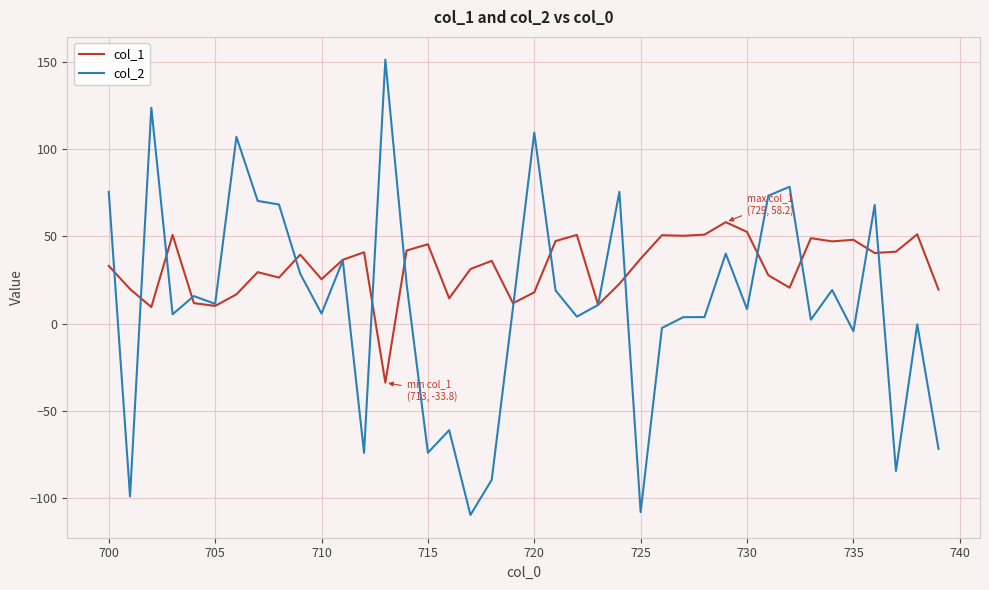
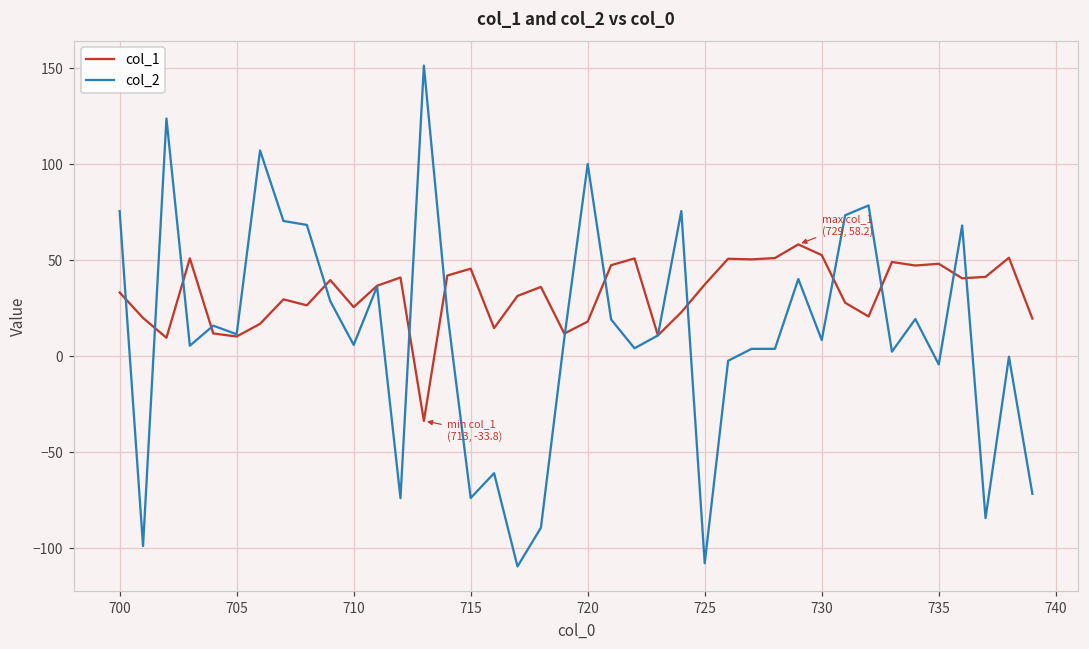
col_2, 720: 110 -> 100
